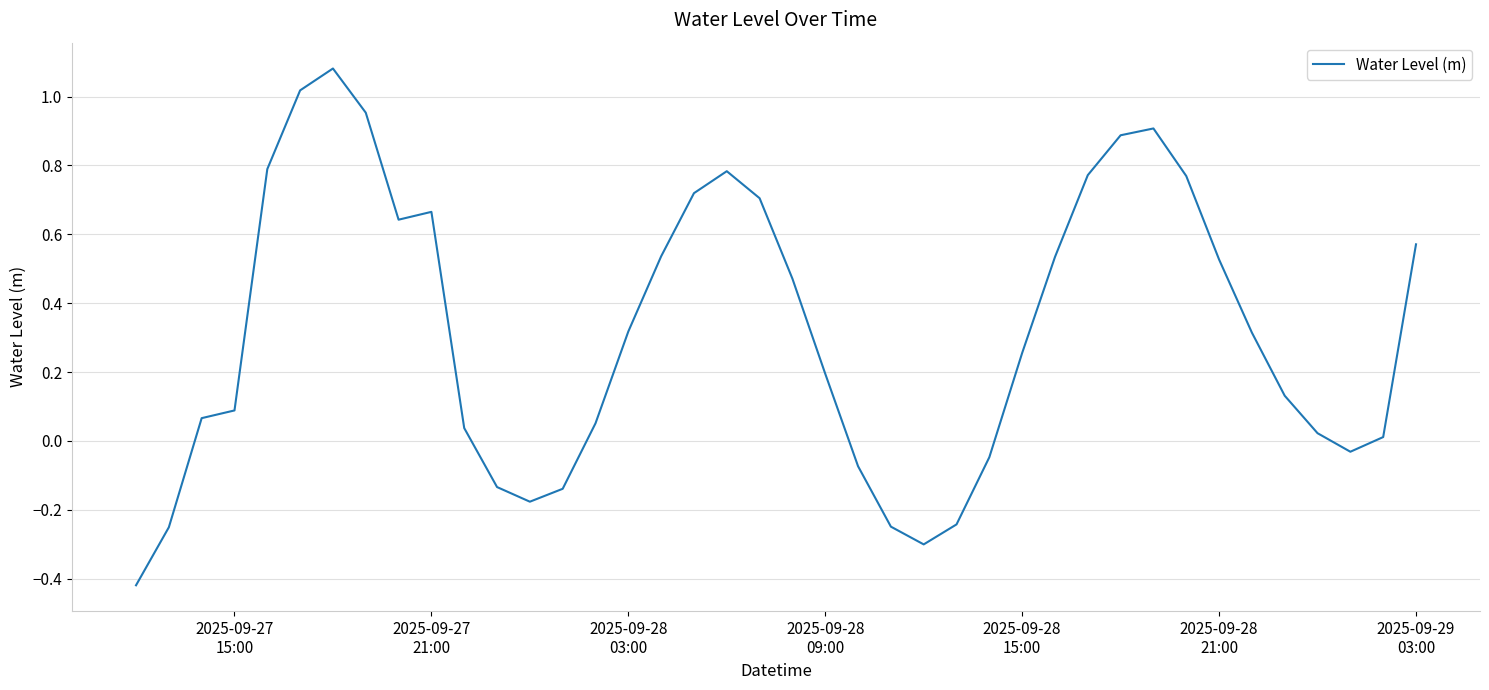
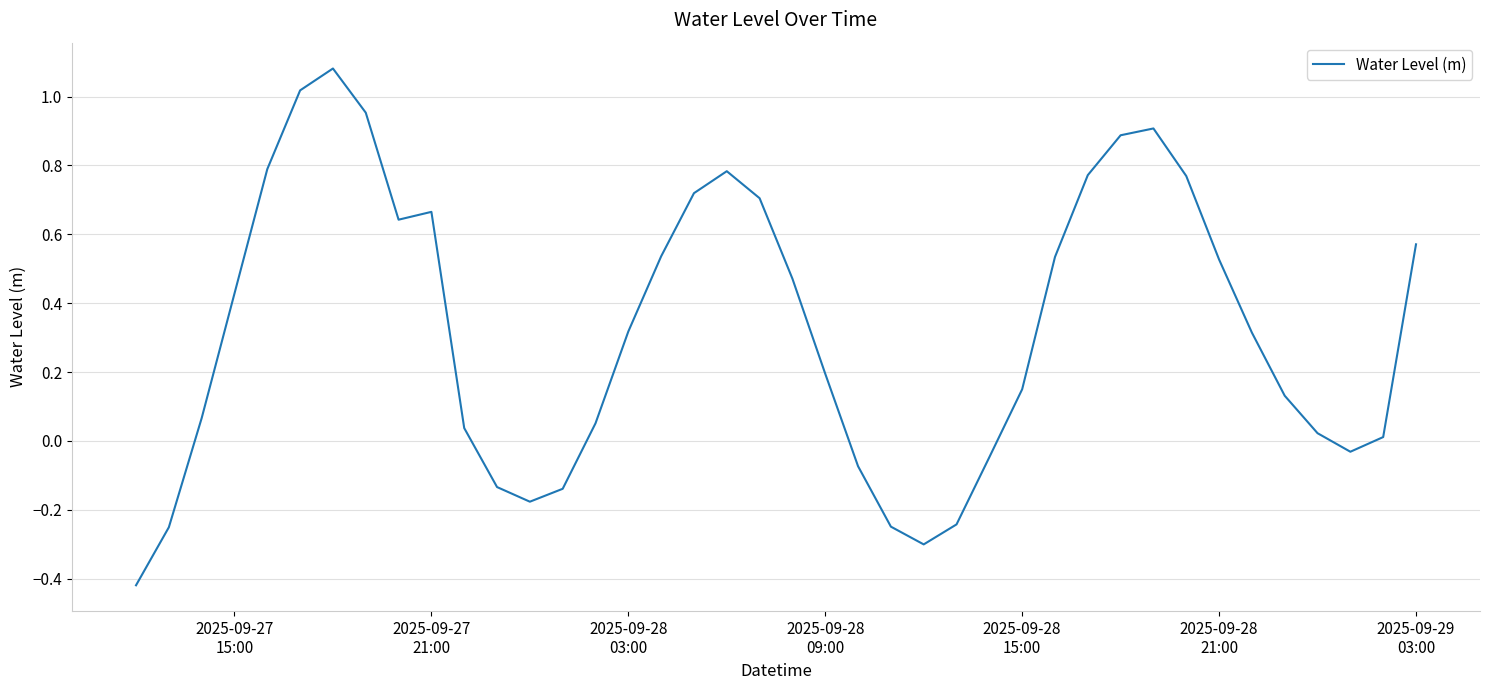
2025-09-27 15:00: 0.09 -> 0.43
2025-09-28 15:00: 0.26 -> 0.15
